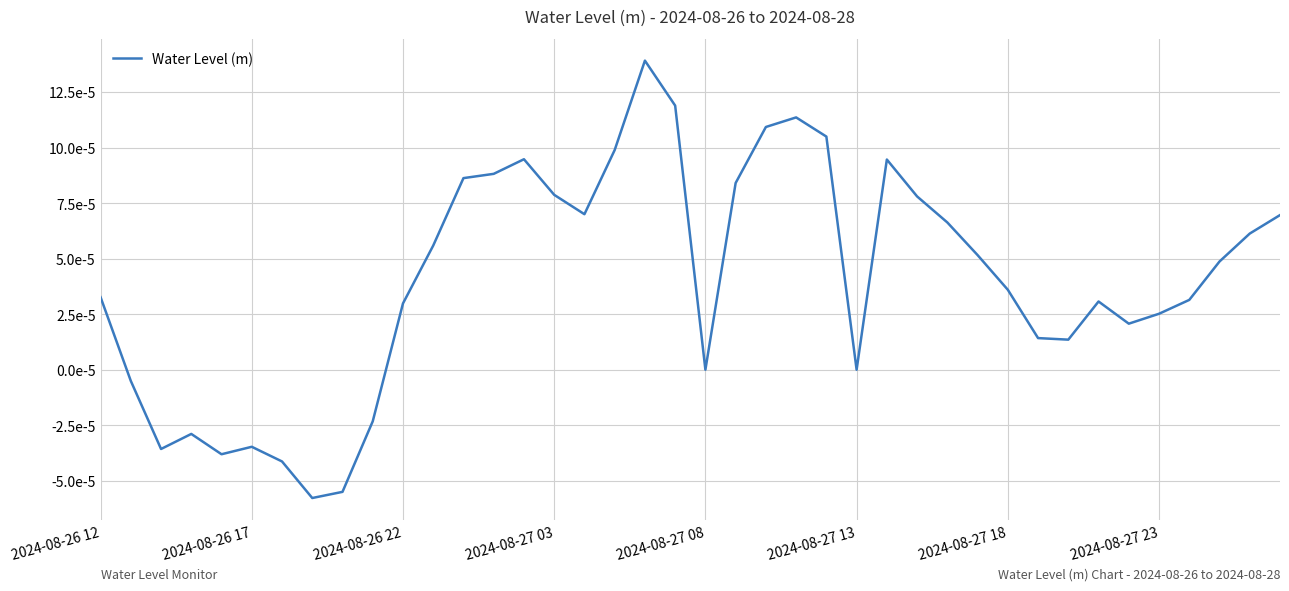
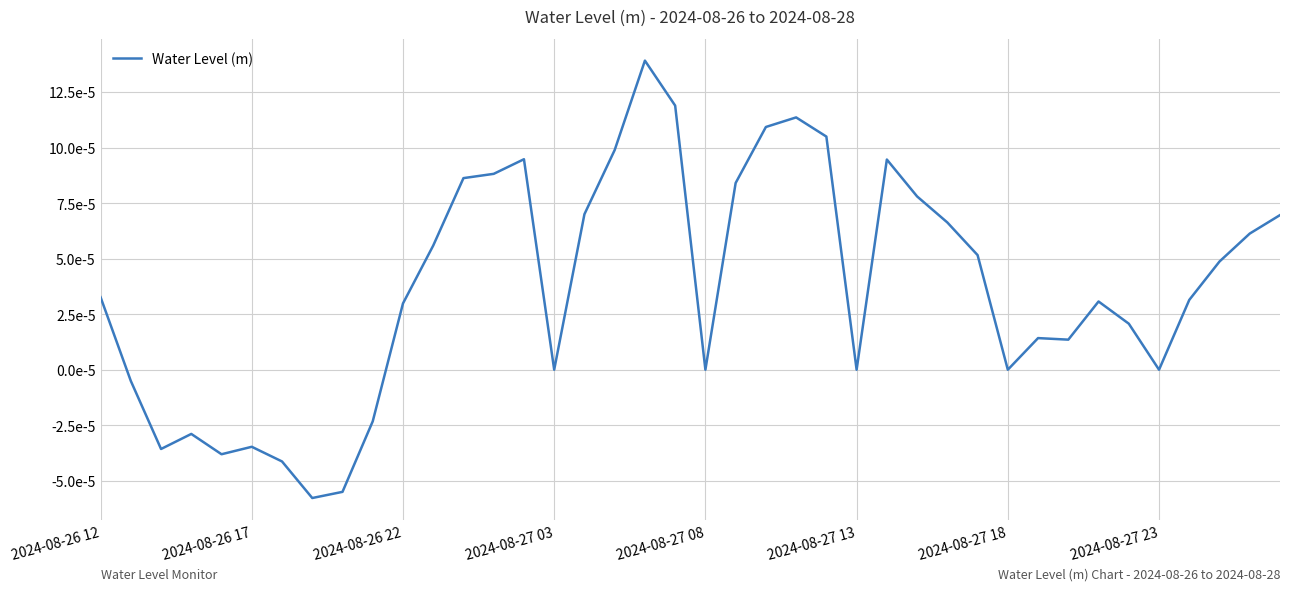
2024-08-27 03: 0.0001 -> 0.0000
2024-08-27 18: 0.00004 -> 0.00000
2024-08-27 23: 0.00003 -> 0.00000
